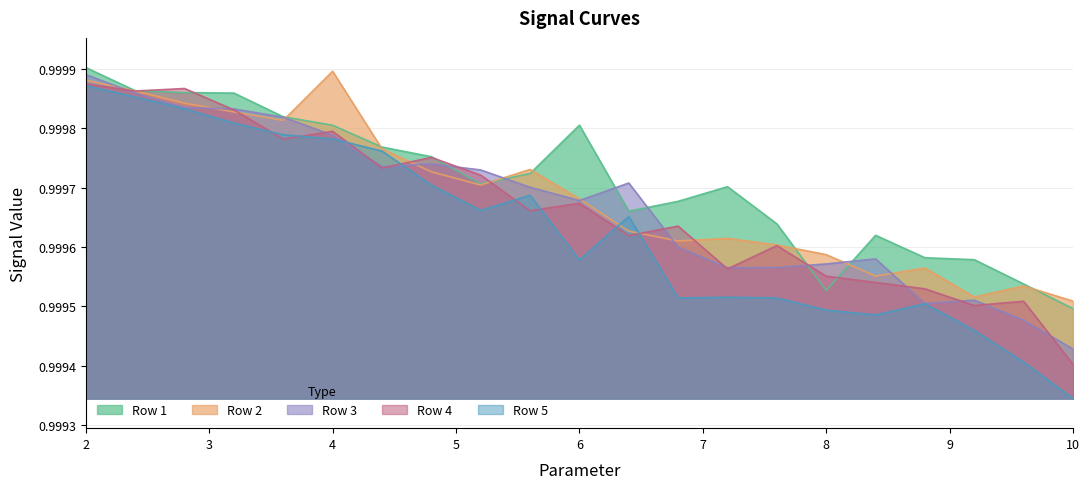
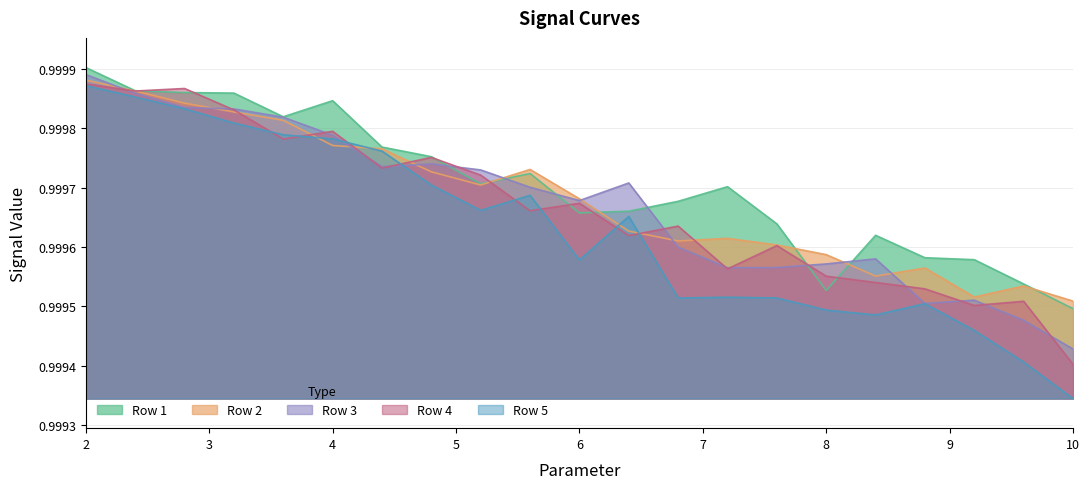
Row 1, 4: 0.99981 -> 0.99985
Row 2, 4: 0.99990 -> 0.99977
Row 1, 6: 0.99981 -> 0.99966
